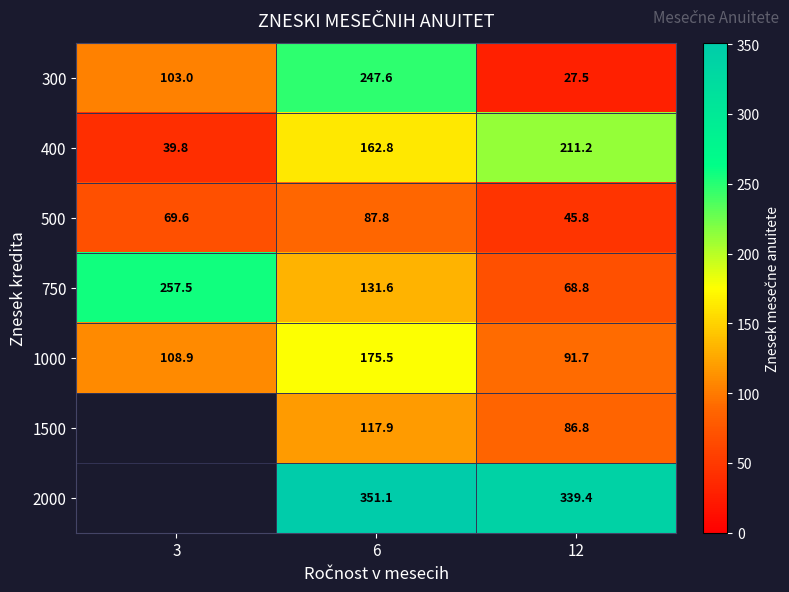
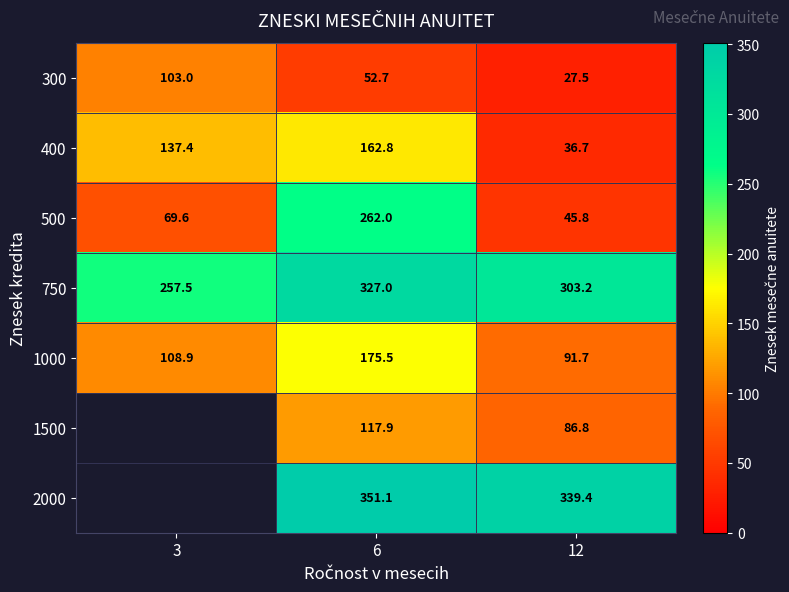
300, 6: 247.6 -> 52.7
400, 3: 39.8 -> 137.4
400, 12: 211.2 -> 36.7
500, 6: 87.8 -> 262.0
750, 6: 131.6 -> 327.0
750, 12: 68.8 -> 303.2
